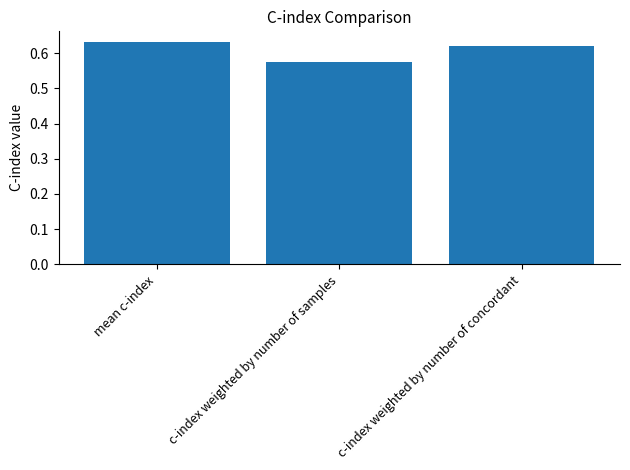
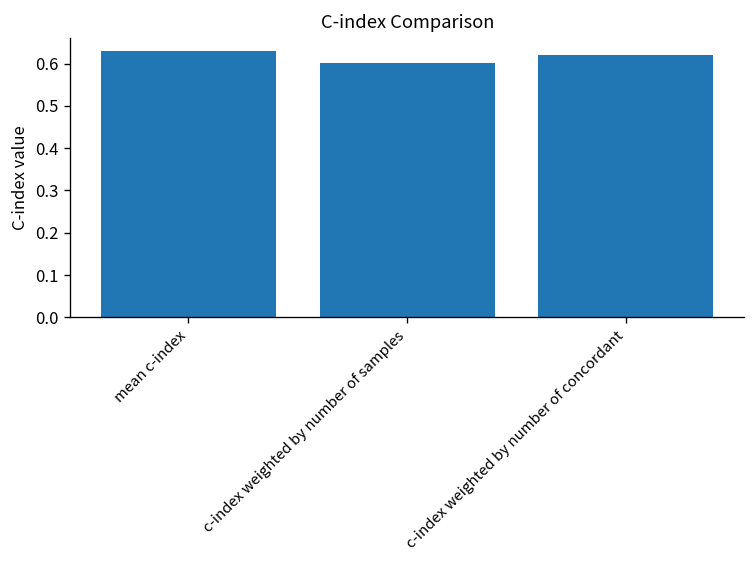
c-index weighted by number of samples: 0.57 -> 0.60
